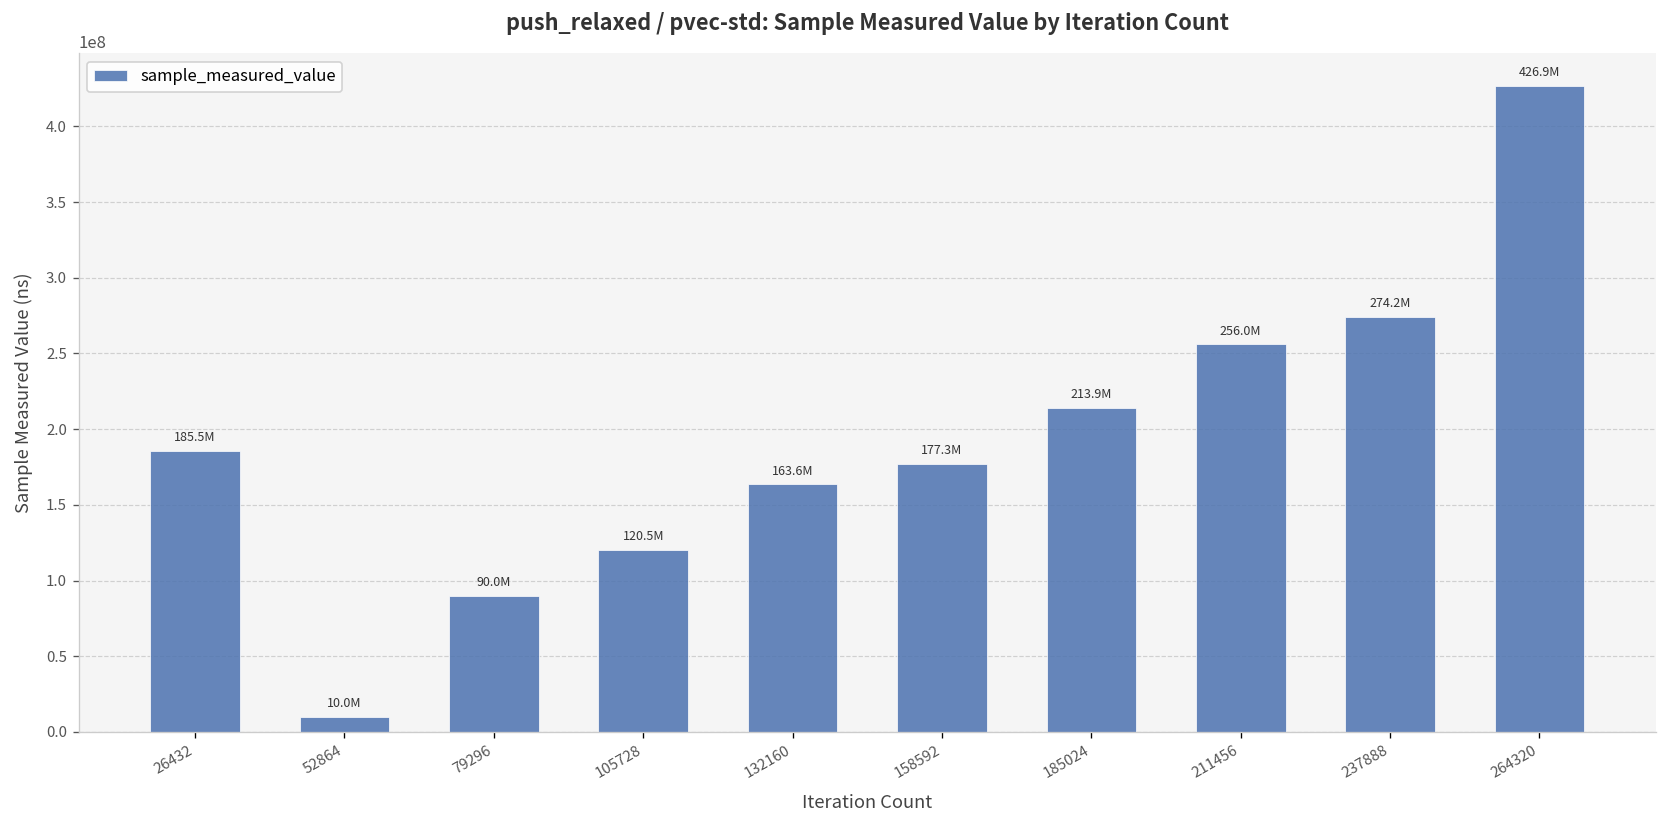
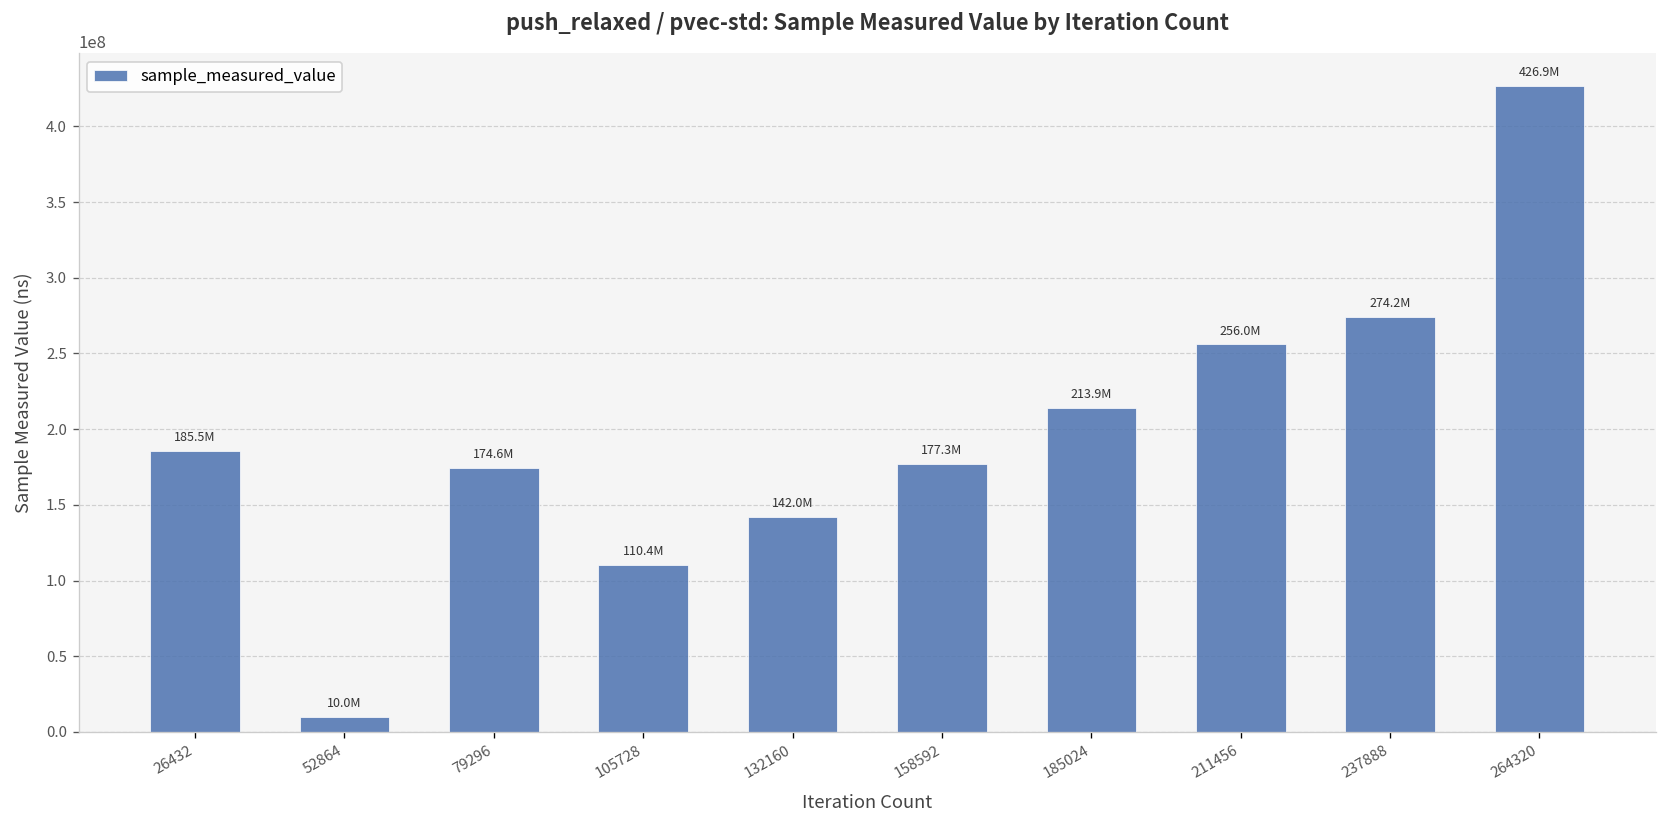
79296: 90.0M -> 174.6M
105728: 120.5M -> 110.4M
132160: 163.6M -> 142.0M
